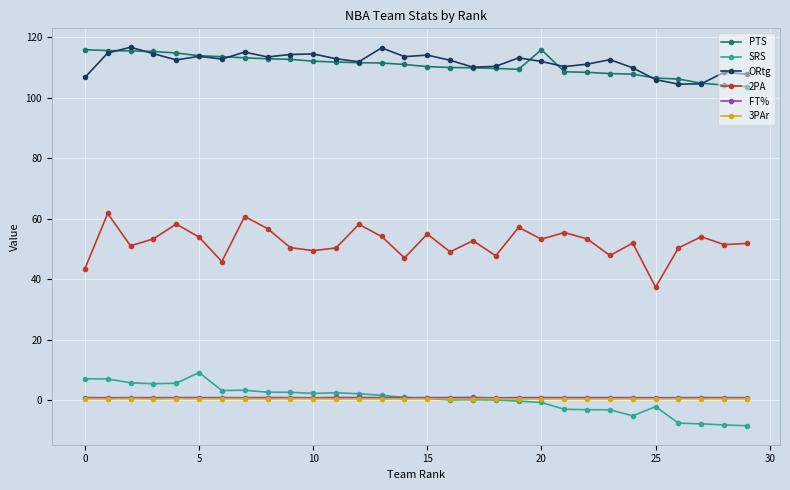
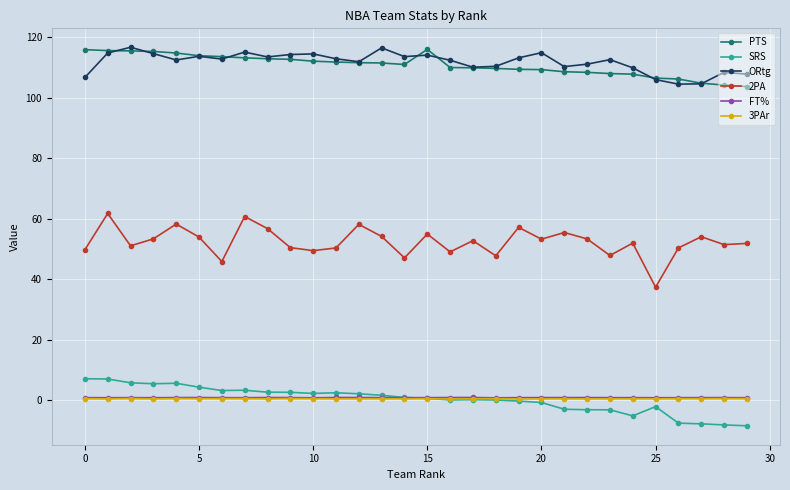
2PA, 0: 43 -> 50
SRS, 5: 9 -> 4
PTS, 15: 110 -> 116
PTS, 20: 116 -> 109
ORtg, 20: 112 -> 115
